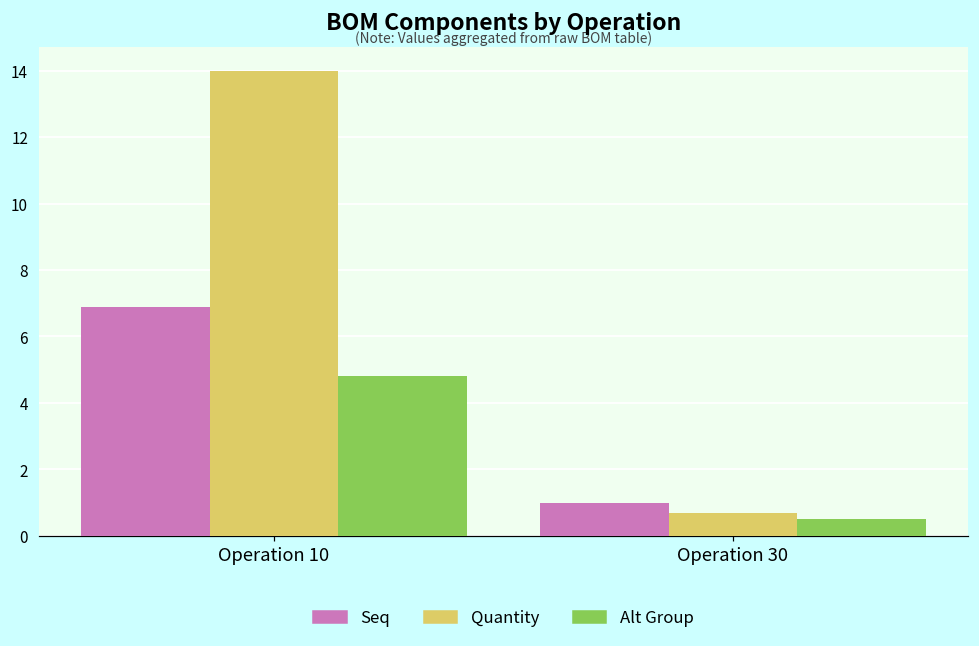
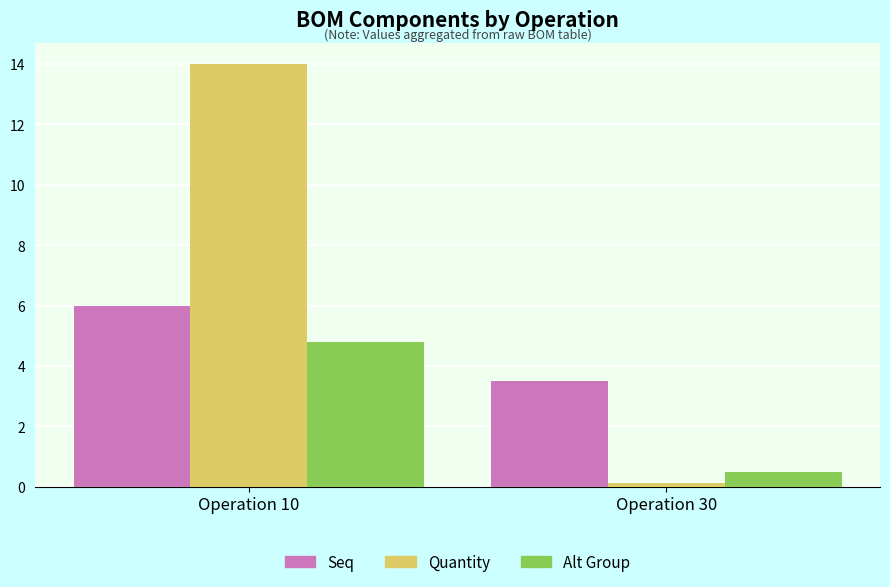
Seq, Operation 10: 6.9 -> 6.0
Seq, Operation 30: 1.0 -> 3.5
Quantity, Operation 30: 0.7 -> 0.1
